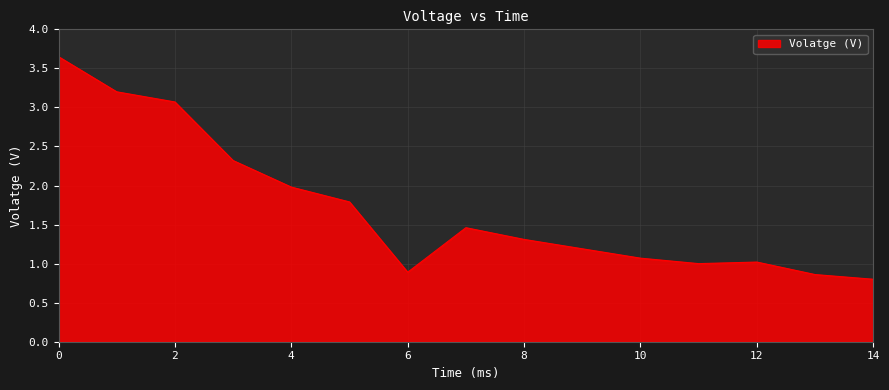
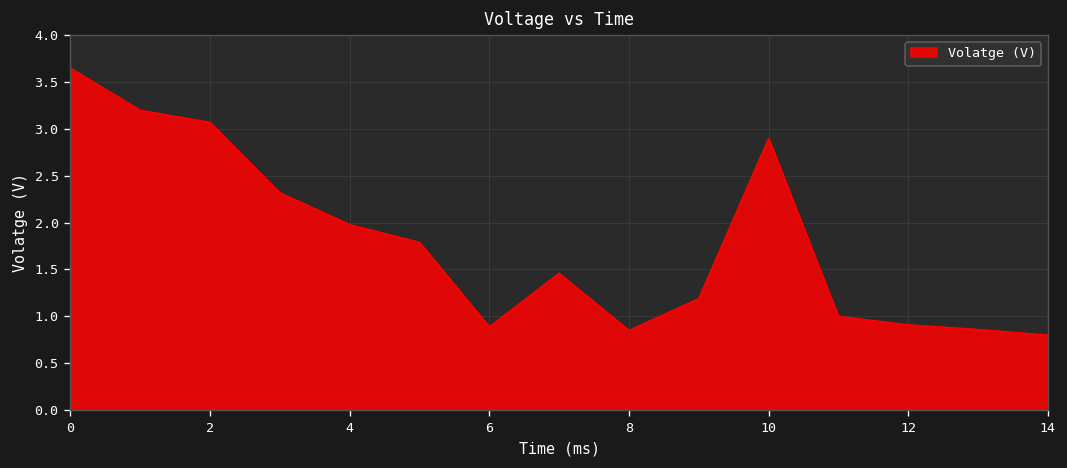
8: 1.3 -> 0.9
10: 1.1 -> 2.9
12: 1.0 -> 0.9
